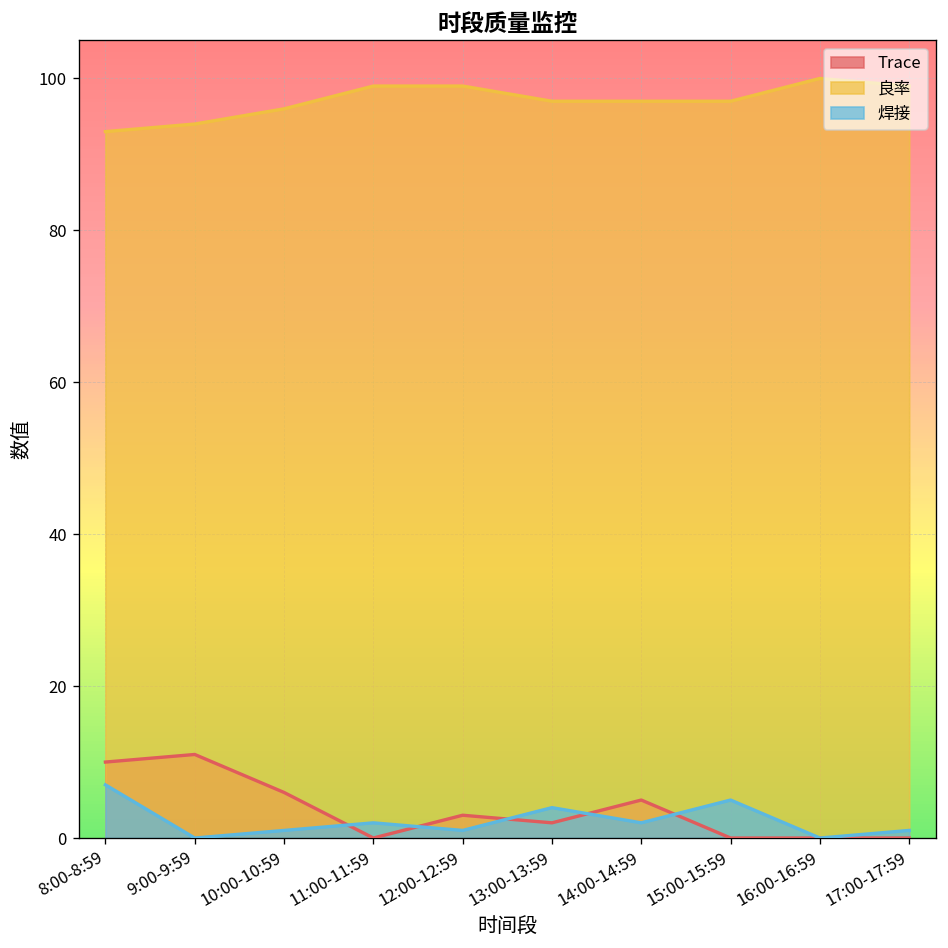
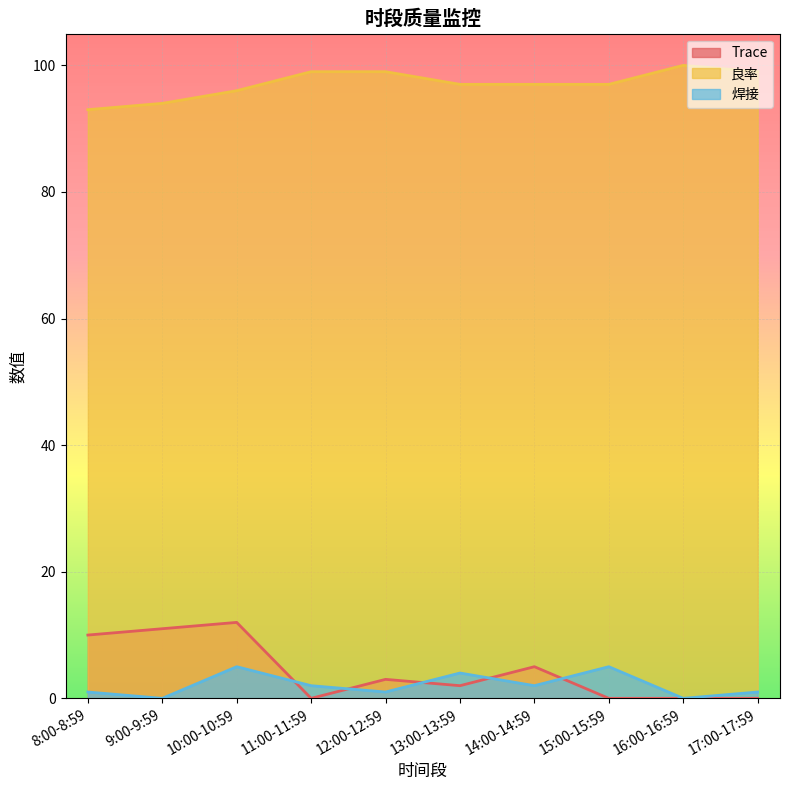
焊接, 8:00-8:59: 7 -> 1
Trace, 10:00-10:59: 6 -> 12
焊接, 10:00-10:59: 1 -> 5
